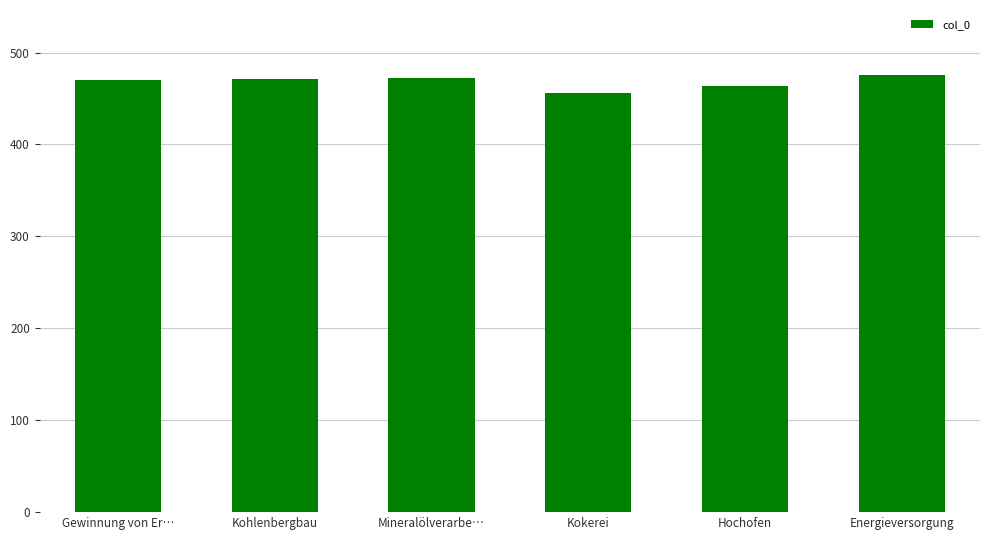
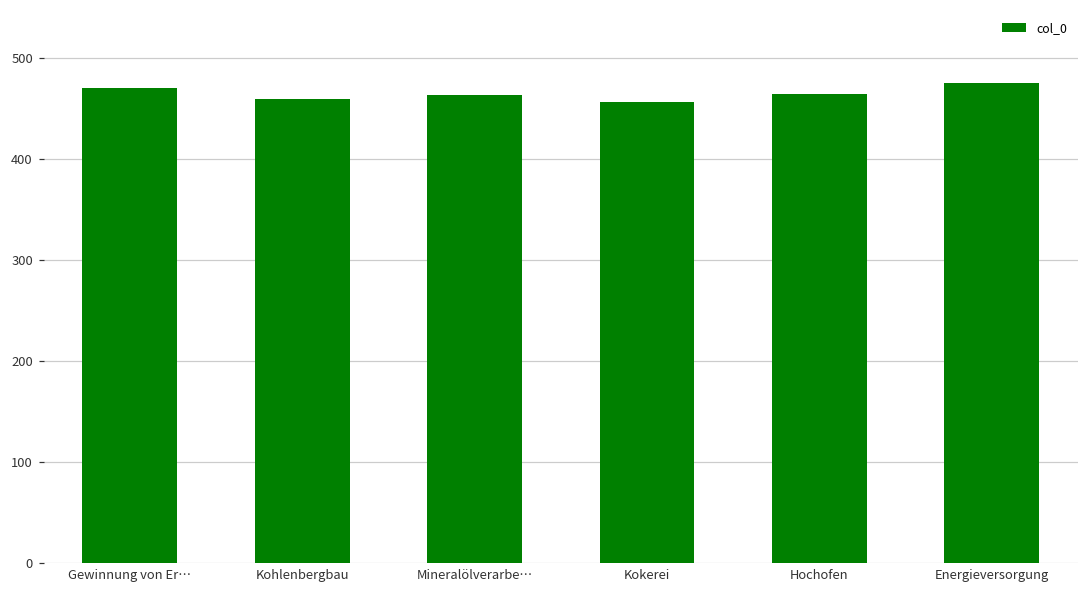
Kohlenbergbau: 470 -> 460
Mineralölverarbe…: 470 -> 460
